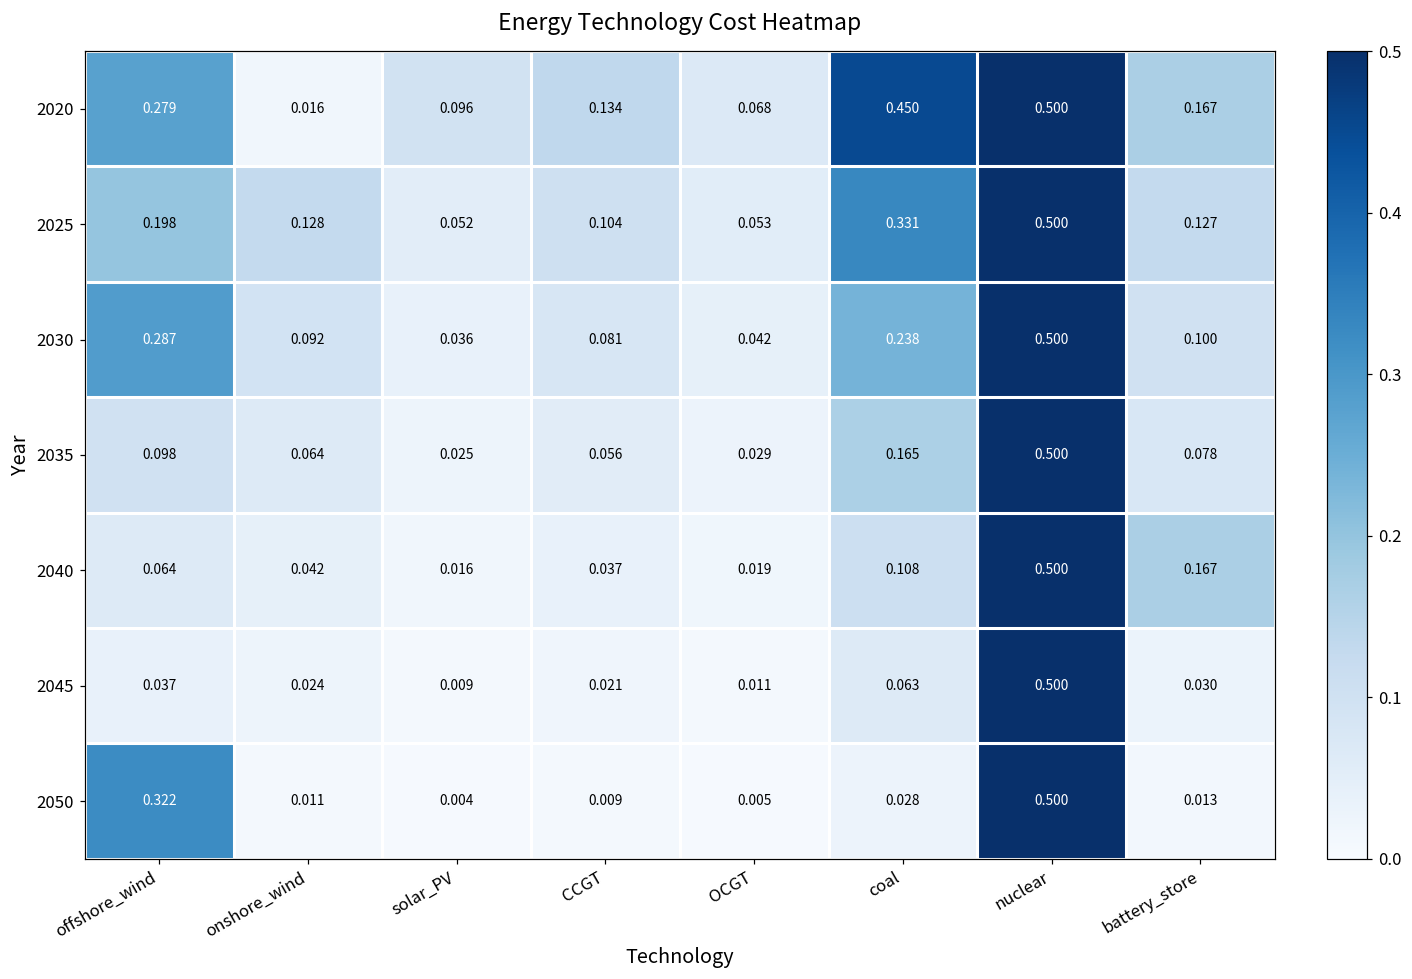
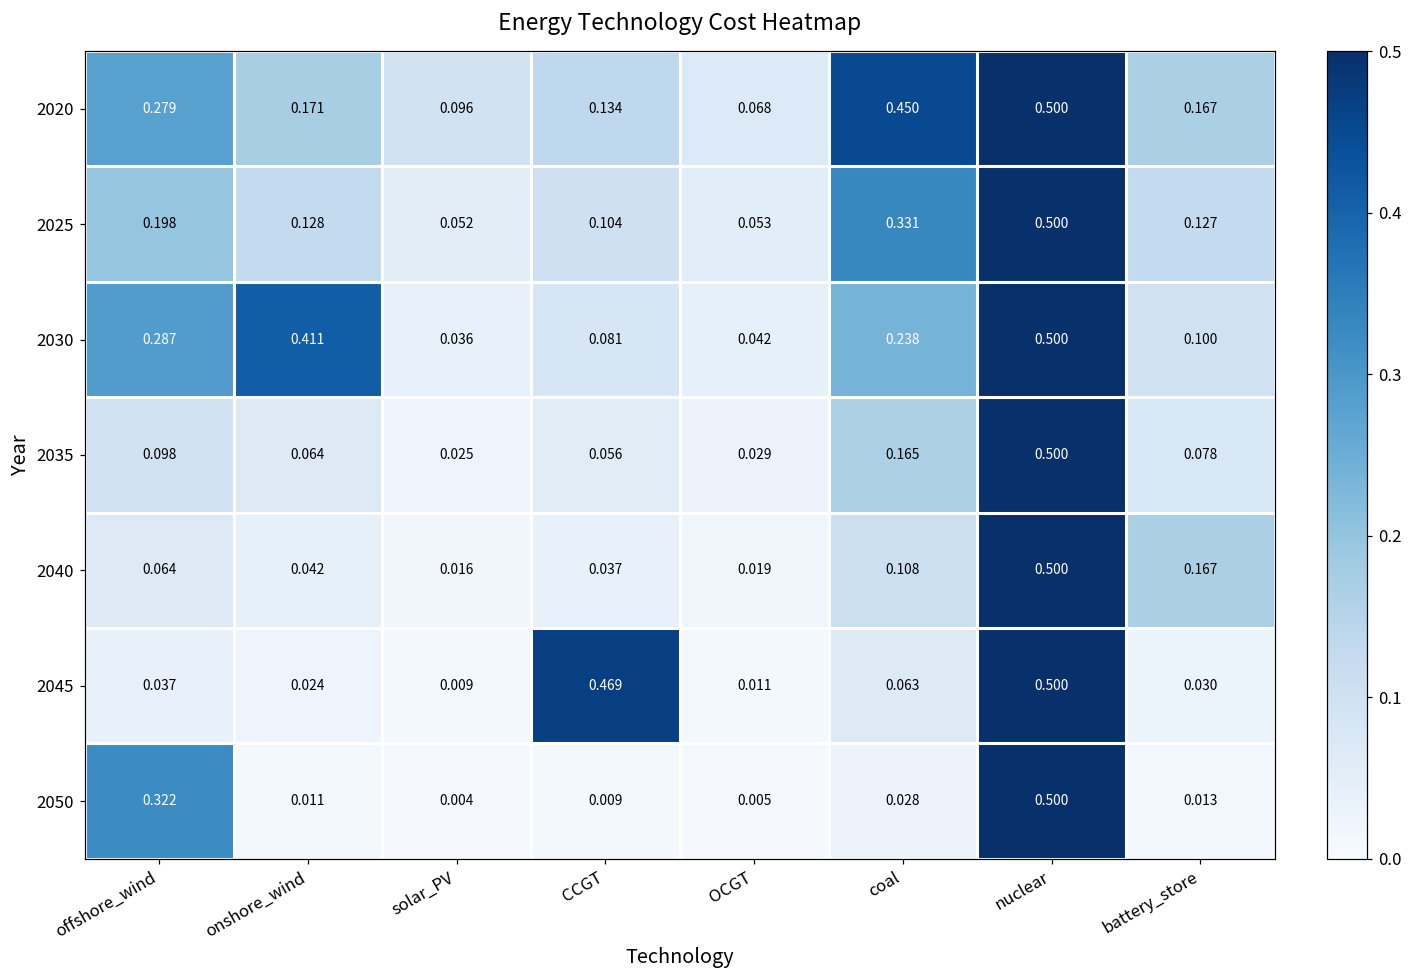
2020, onshore_wind: 0.016 -> 0.171
2030, onshore_wind: 0.092 -> 0.411
2045, CCGT: 0.021 -> 0.469
